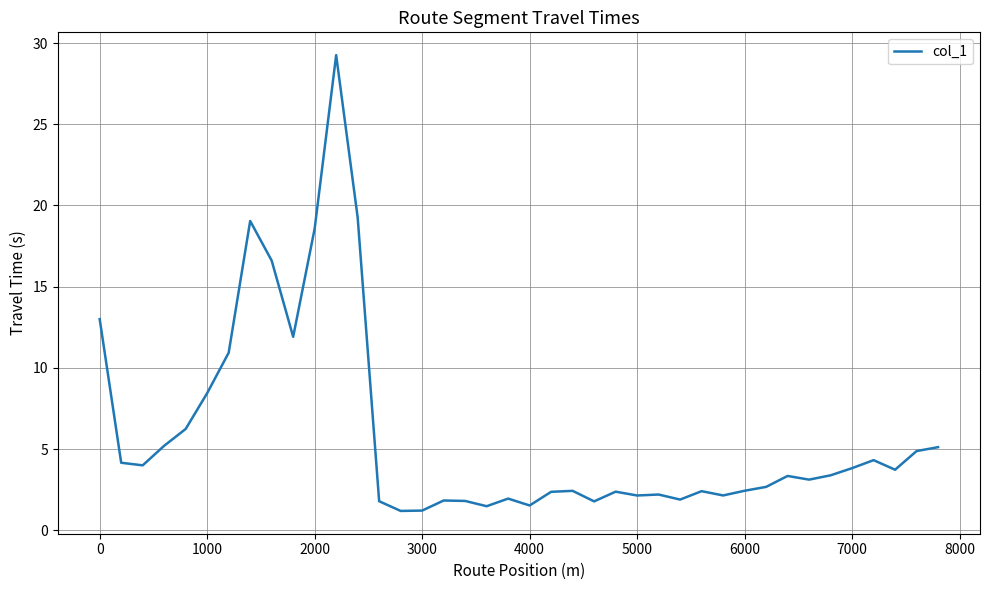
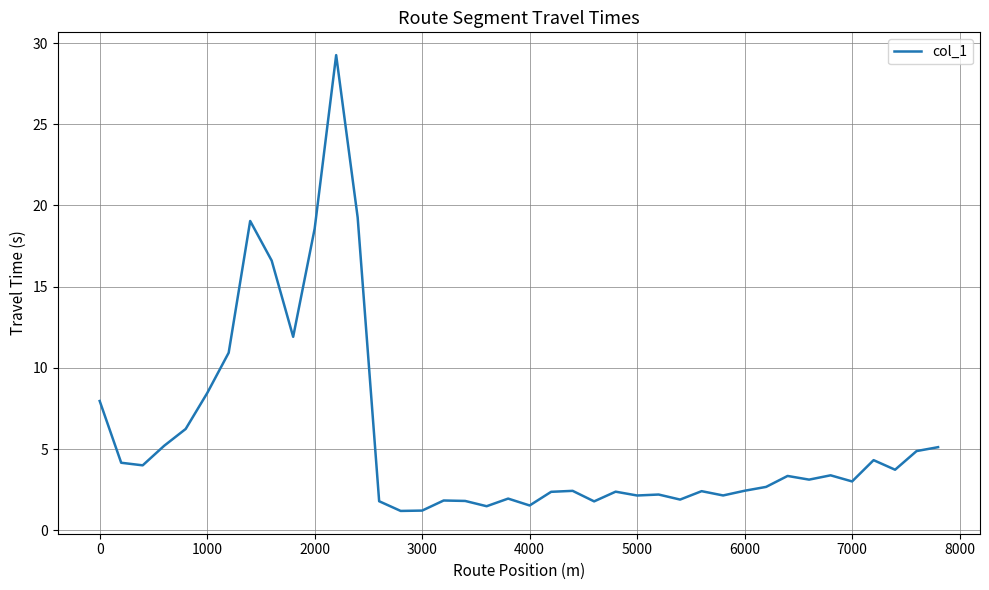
0: 13.0 -> 8.0
7000: 3.8 -> 3.0
